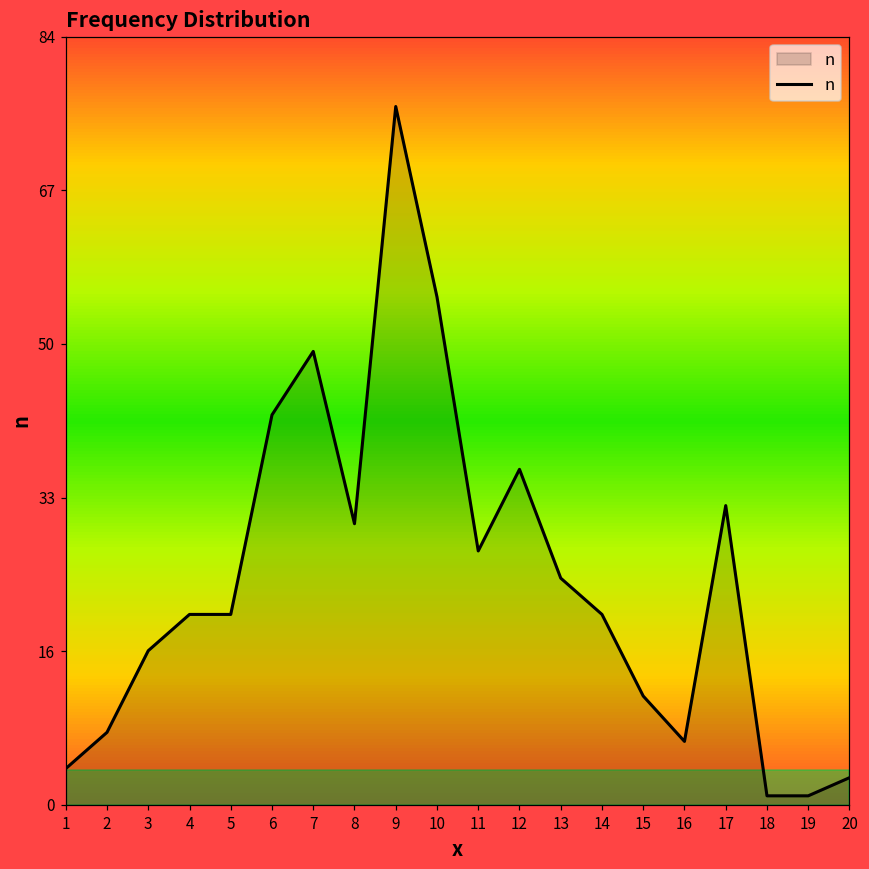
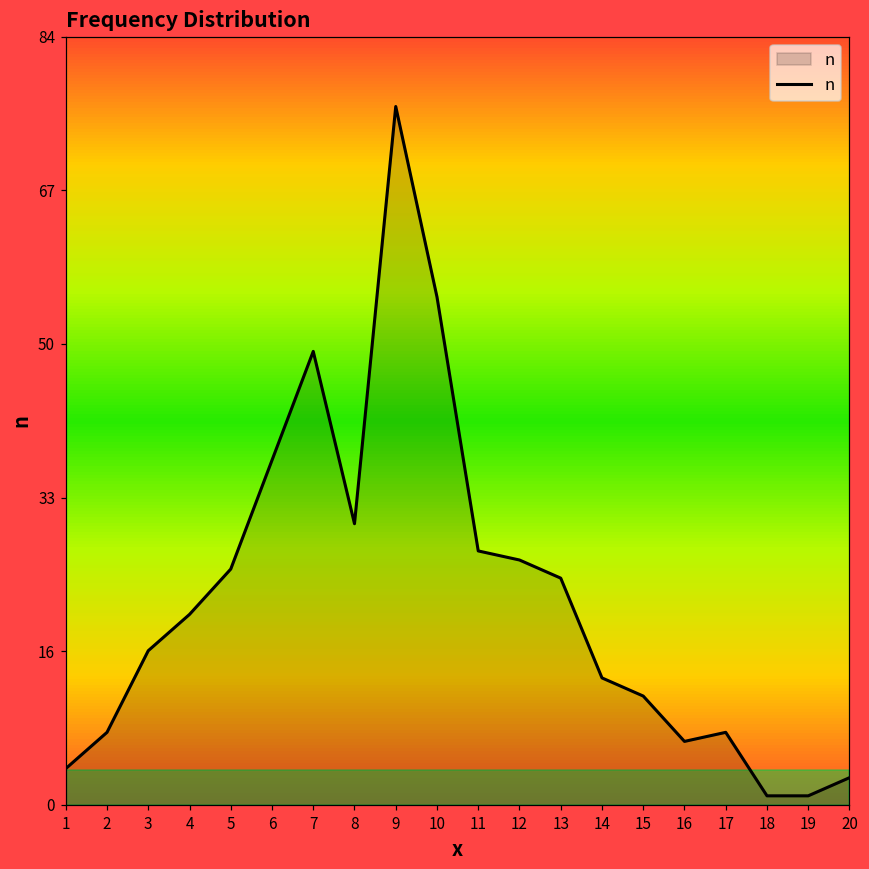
5: 21 -> 26
6: 43 -> 38
12: 37 -> 27
14: 21 -> 14
17: 33 -> 8
